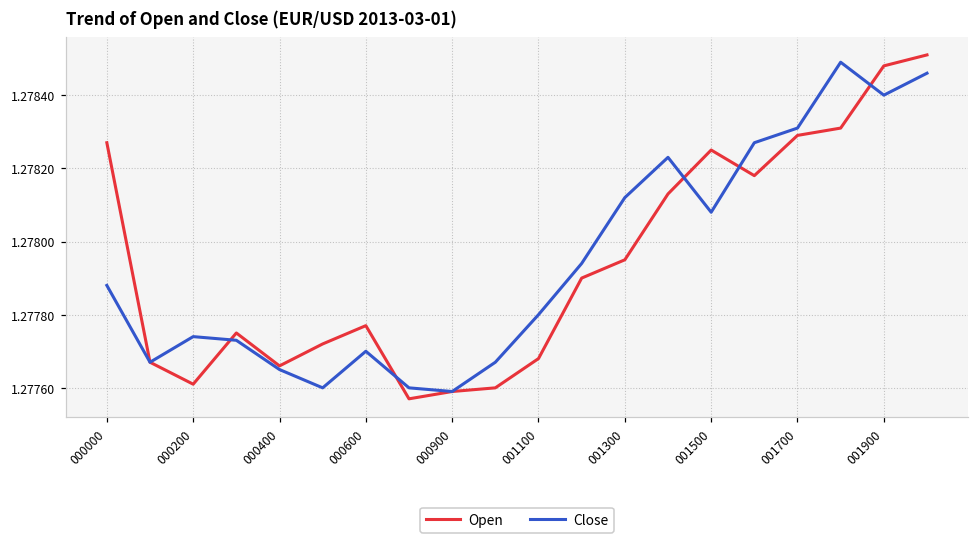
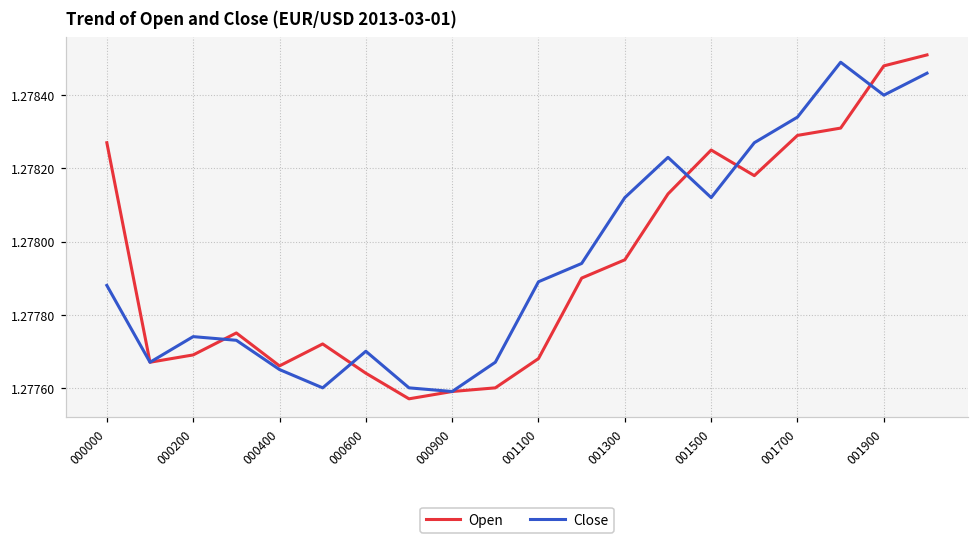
Open, 000200: 1.27761 -> 1.27769
Open, 000600: 1.27777 -> 1.27764
Close, 001100: 1.27780 -> 1.27789
Close, 001500: 1.27808 -> 1.27812
Close, 001700: 1.27831 -> 1.27834
